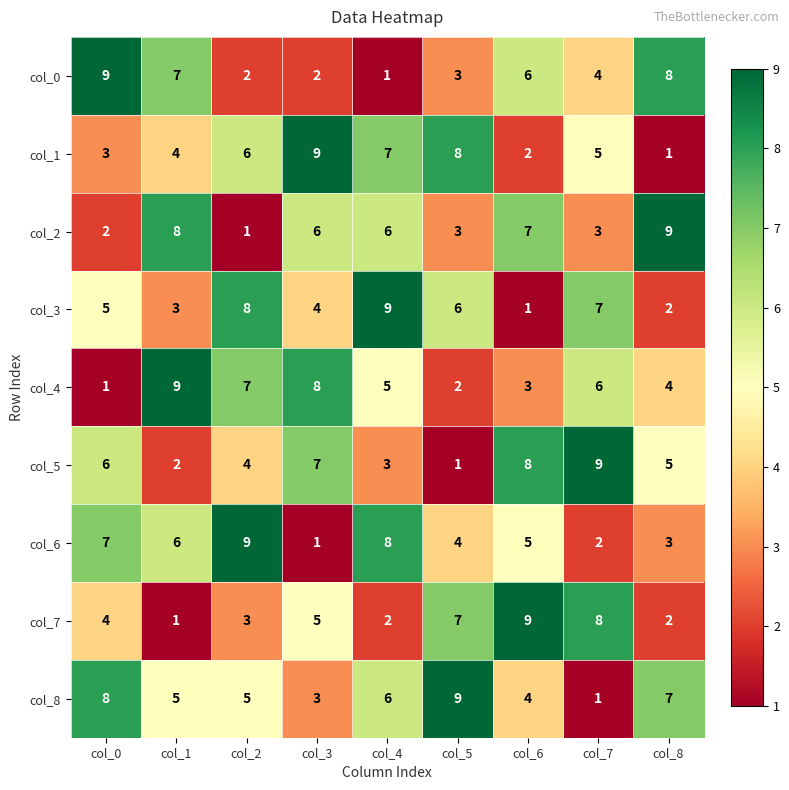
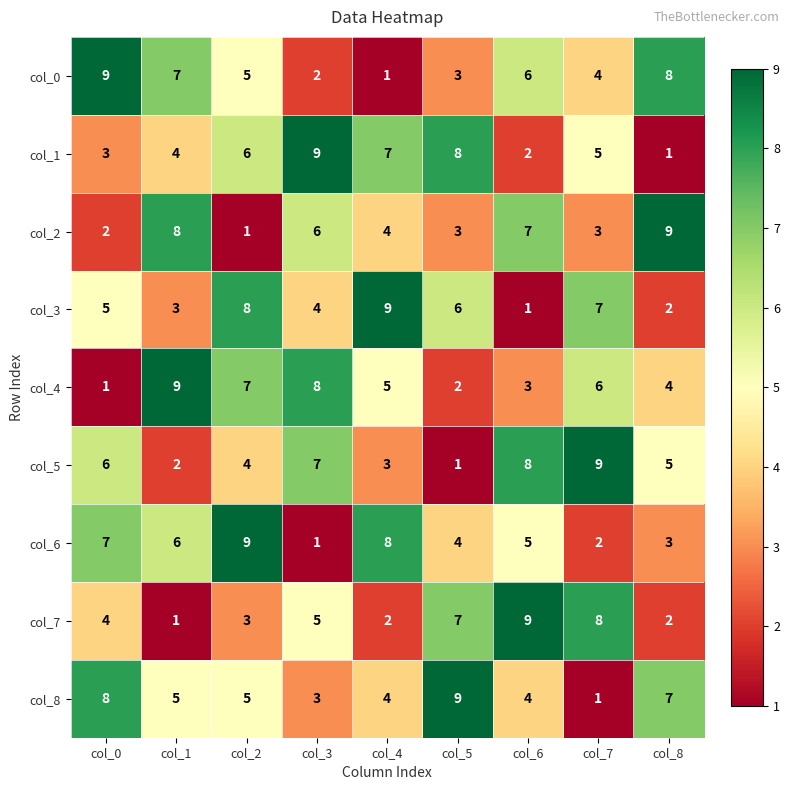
col_0, col_2: 2 -> 5
col_2, col_4: 6 -> 4
col_8, col_4: 6 -> 4
